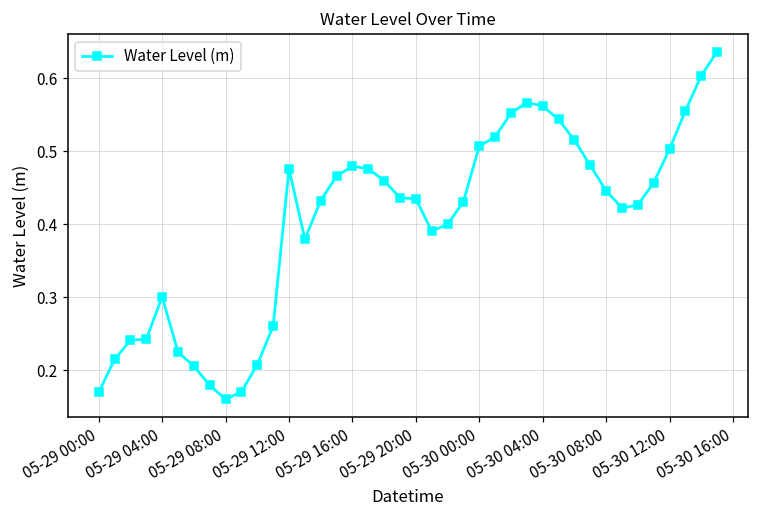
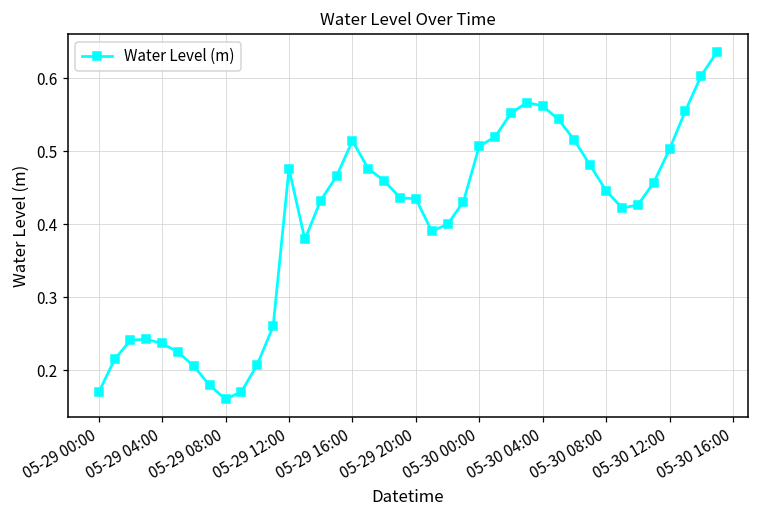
05-29 04:00: 0.30 -> 0.24
05-29 16:00: 0.48 -> 0.51
